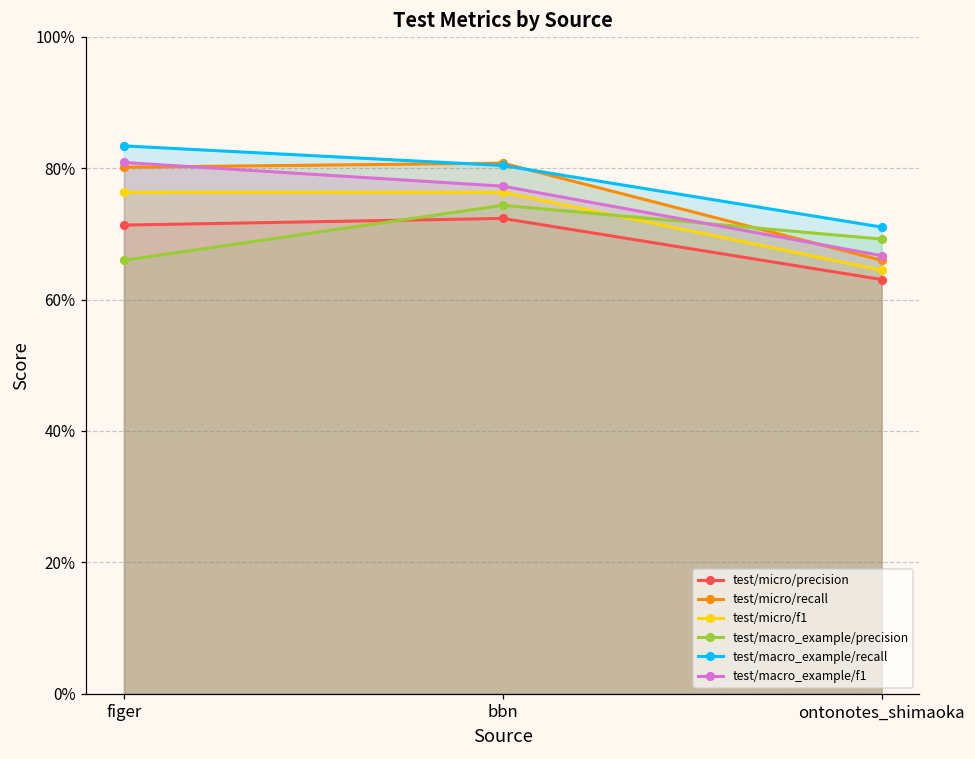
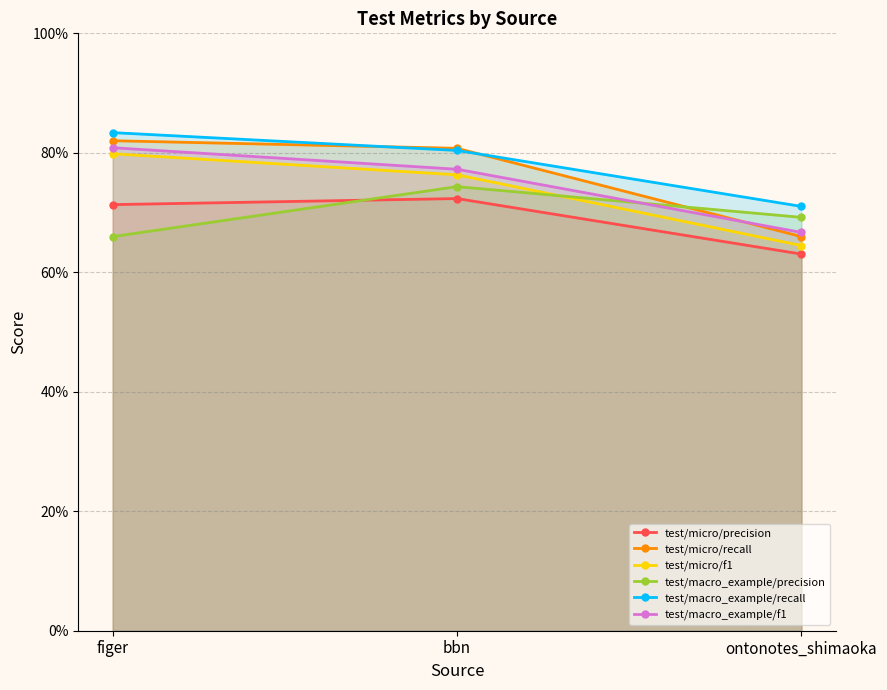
test/micro/recall, figer: 80% -> 82%
test/micro/f1, figer: 76% -> 80%
